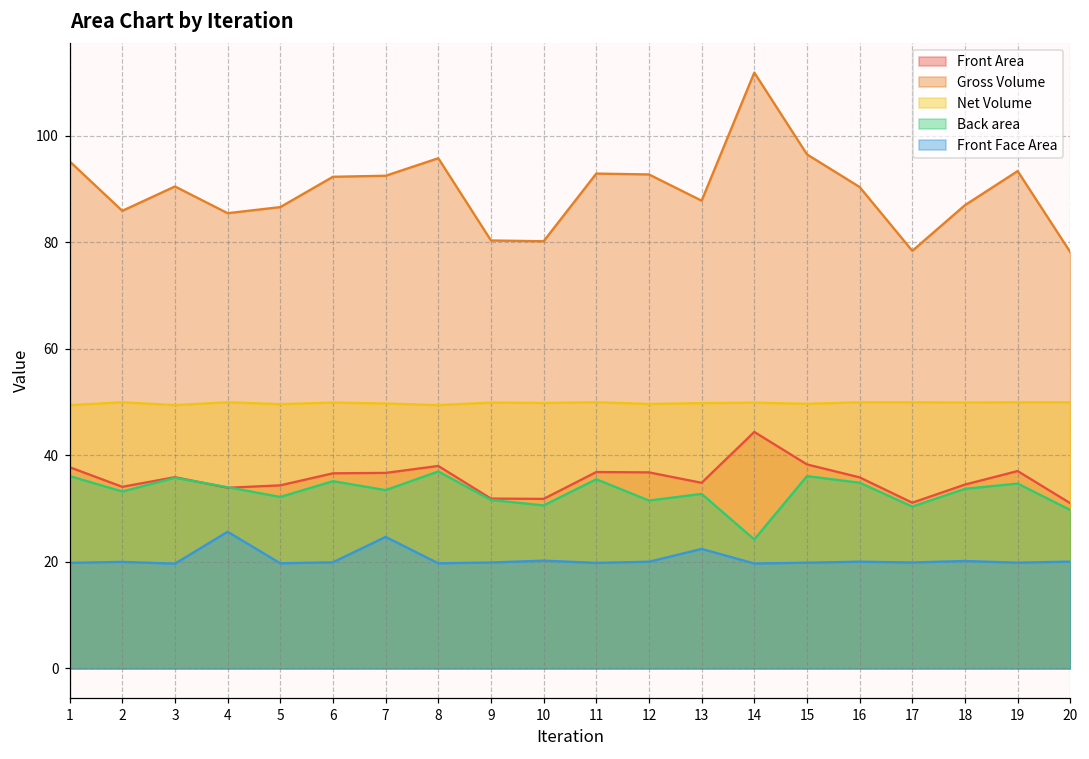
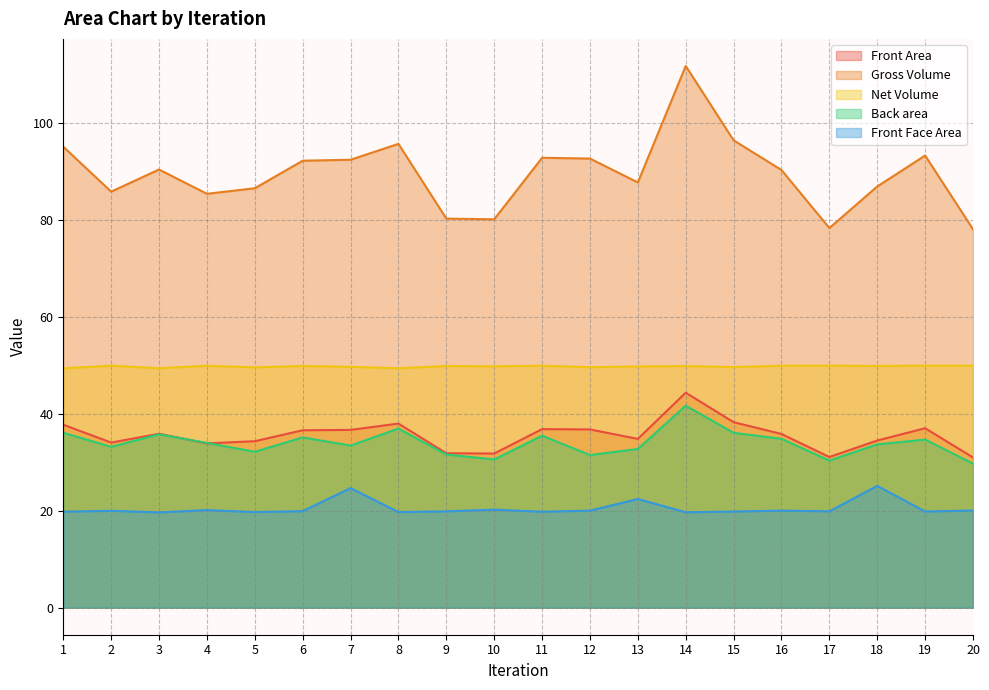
Front Face Area, 4: 26 -> 20
Back area, 14: 24 -> 42
Front Face Area, 18: 20 -> 25
